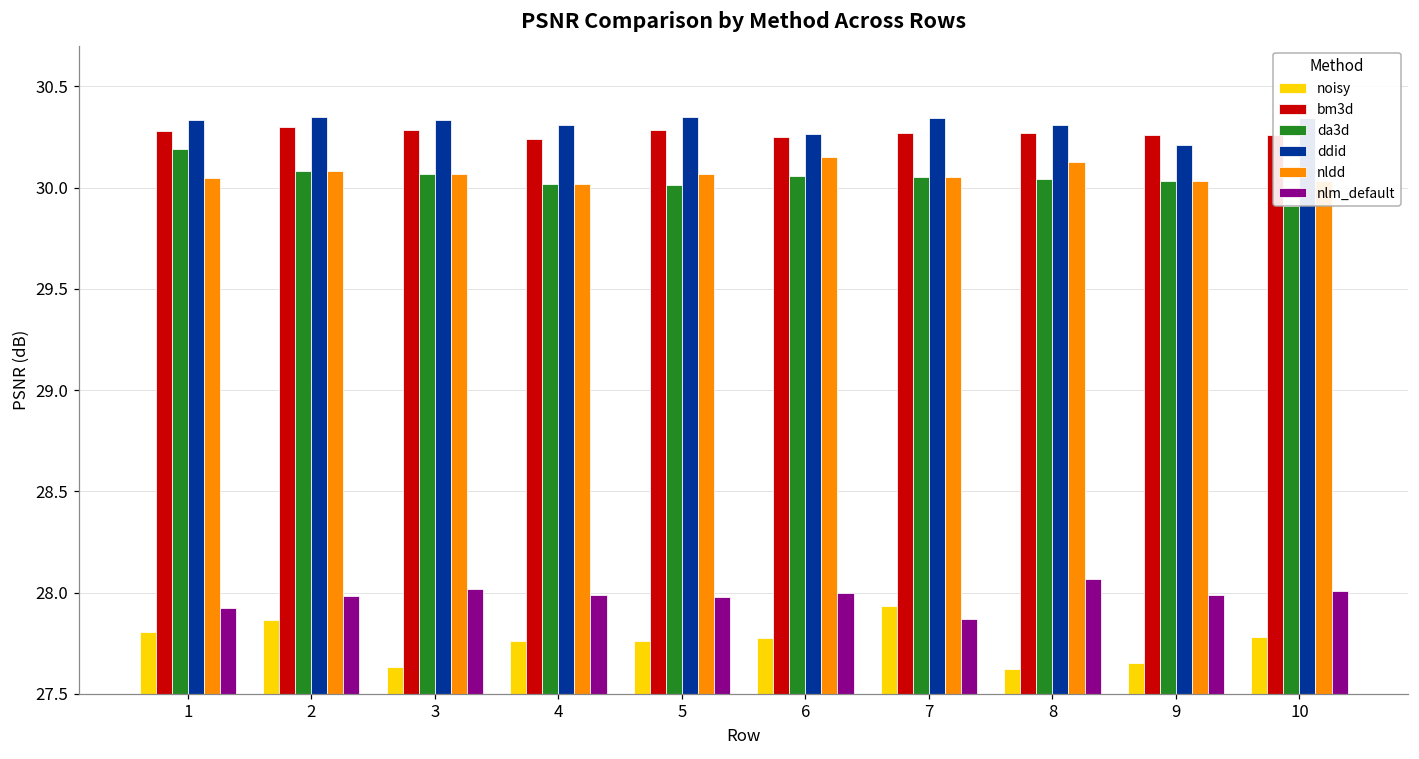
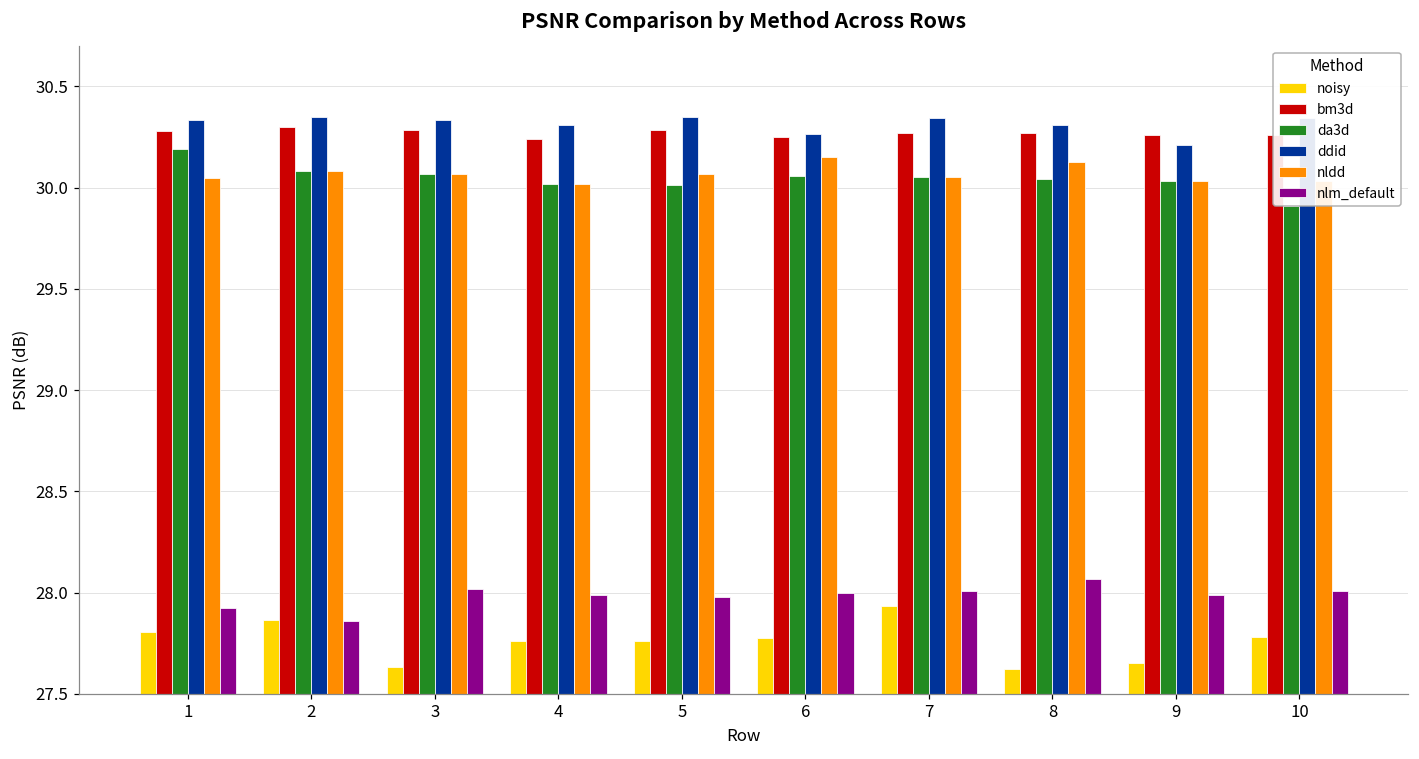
nlm_default, 2: 27.99 -> 27.86
nlm_default, 7: 27.87 -> 28.01
